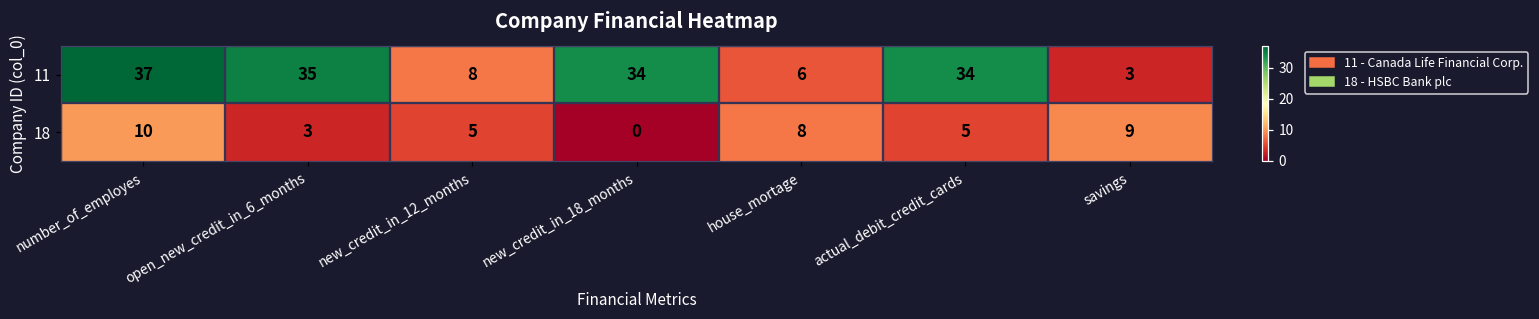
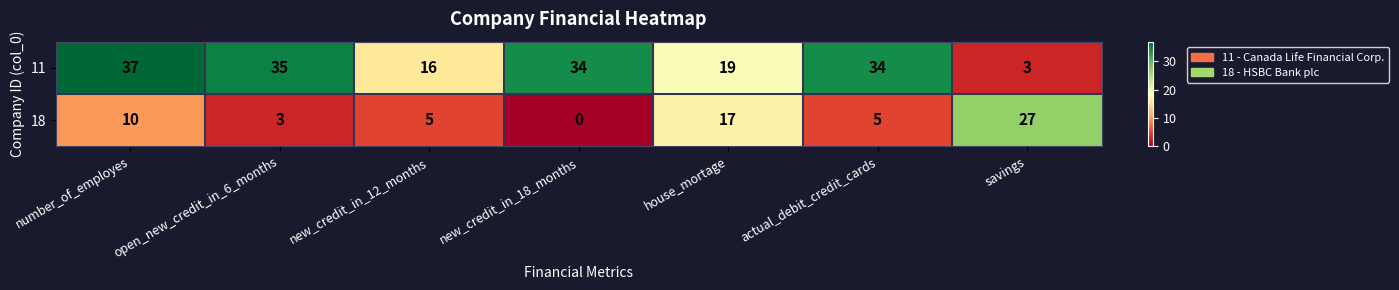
11, new_credit_in_12_months: 8 -> 16
11, house_mortage: 6 -> 19
18, house_mortage: 8 -> 17
18, savings: 9 -> 27
